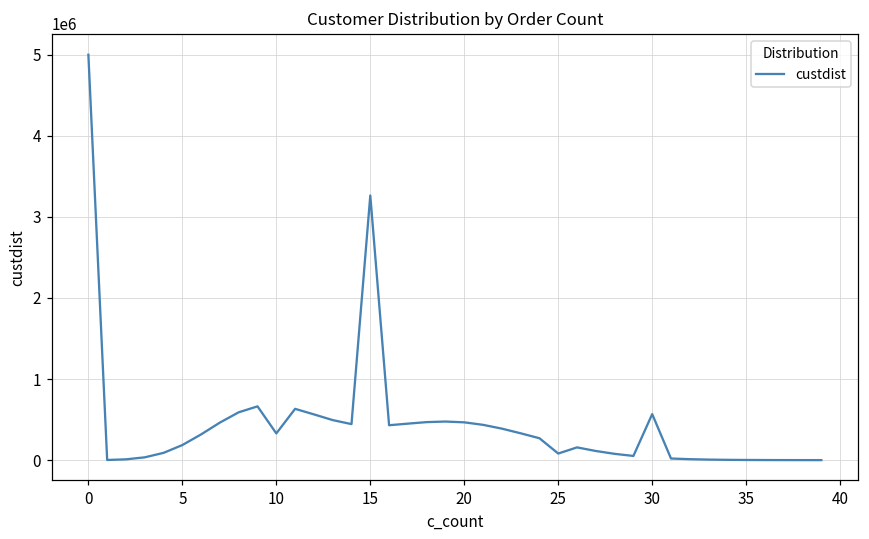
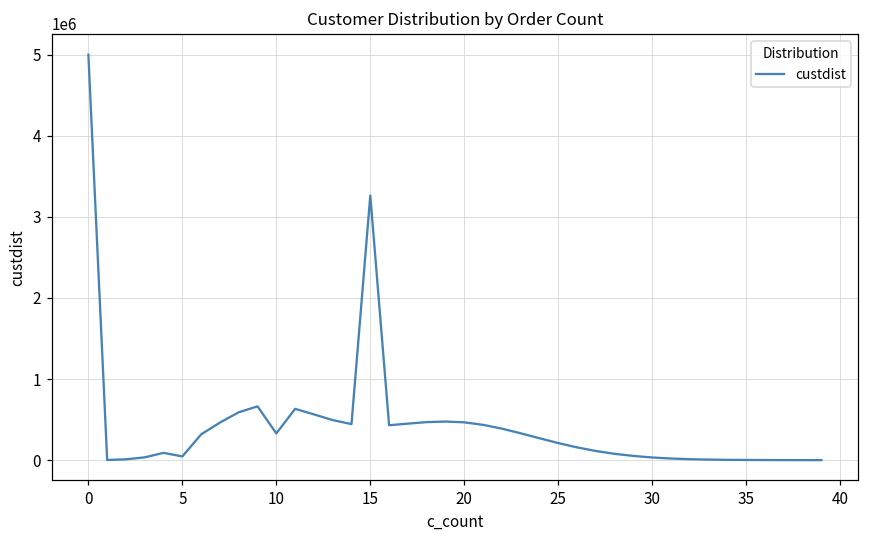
5: 200000 -> 0
25: 100000 -> 200000
30: 600000 -> 0
